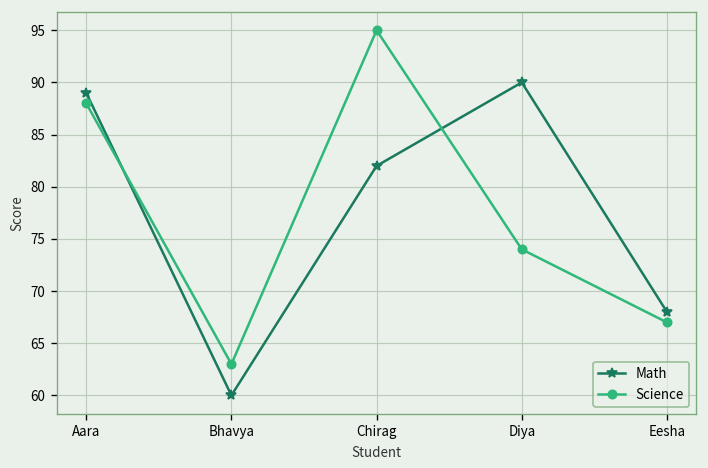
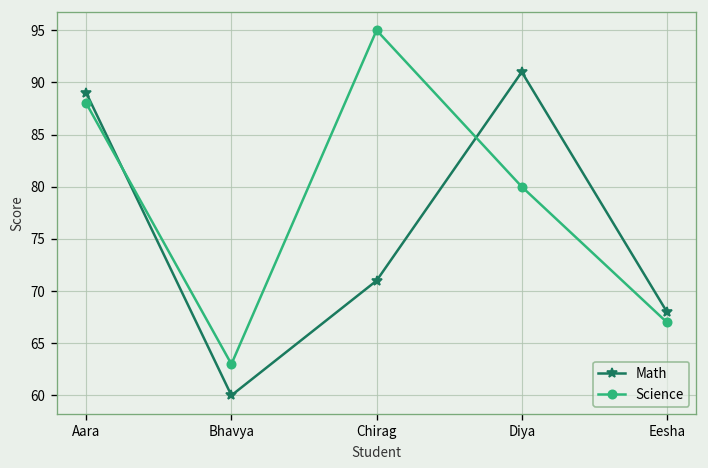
Math, Chirag: 82 -> 71
Math, Diya: 90 -> 91
Science, Diya: 74 -> 80
